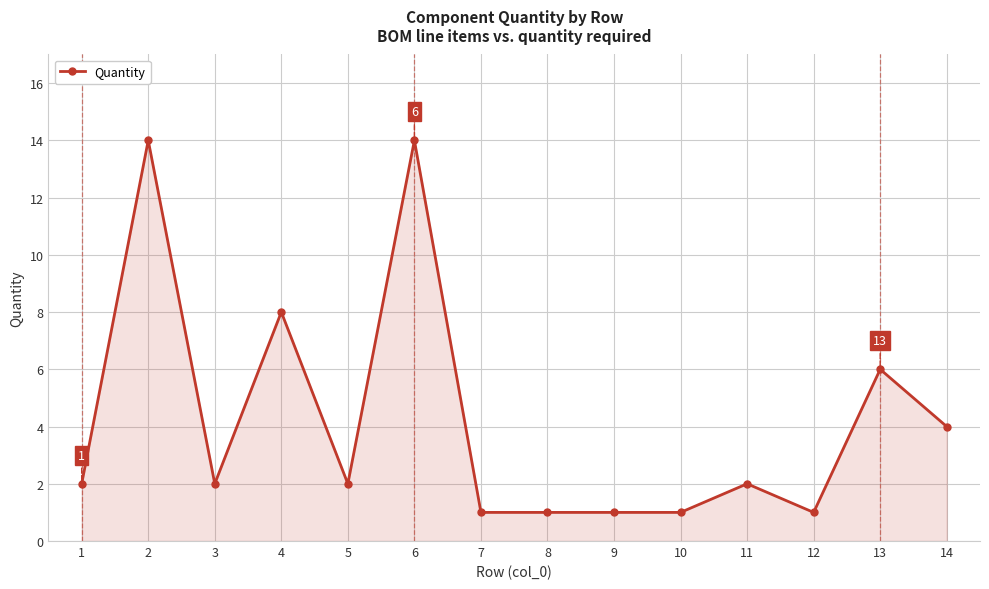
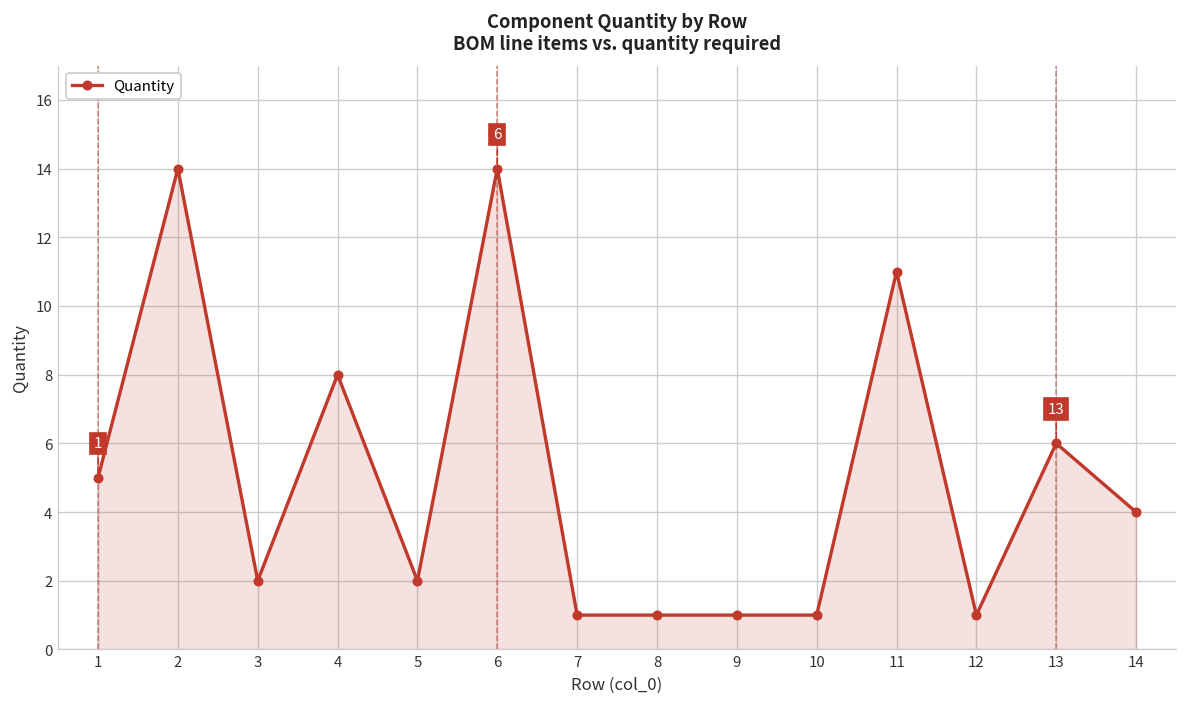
1: 2 -> 5
11: 2 -> 11
